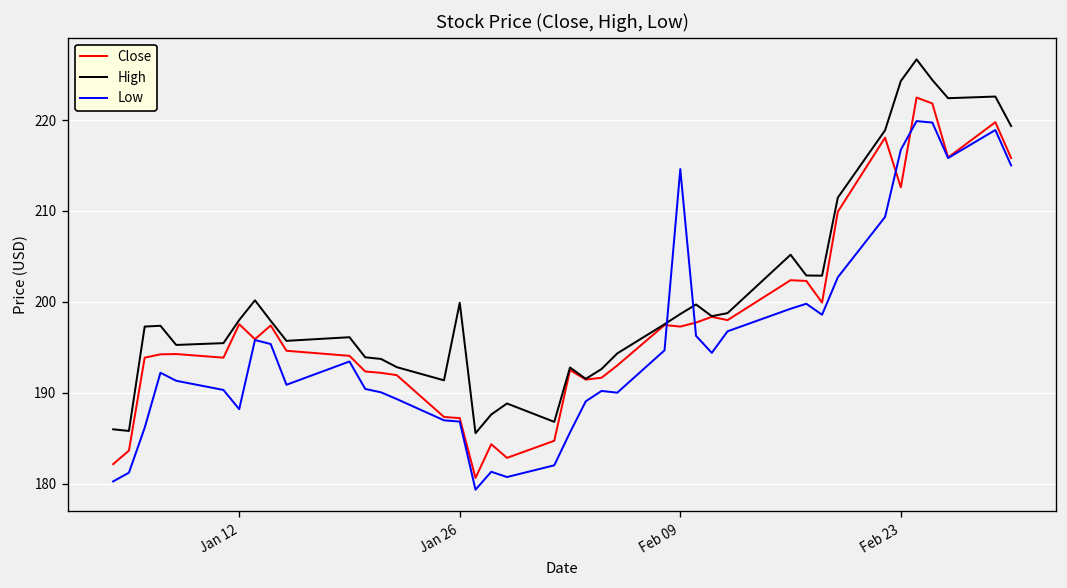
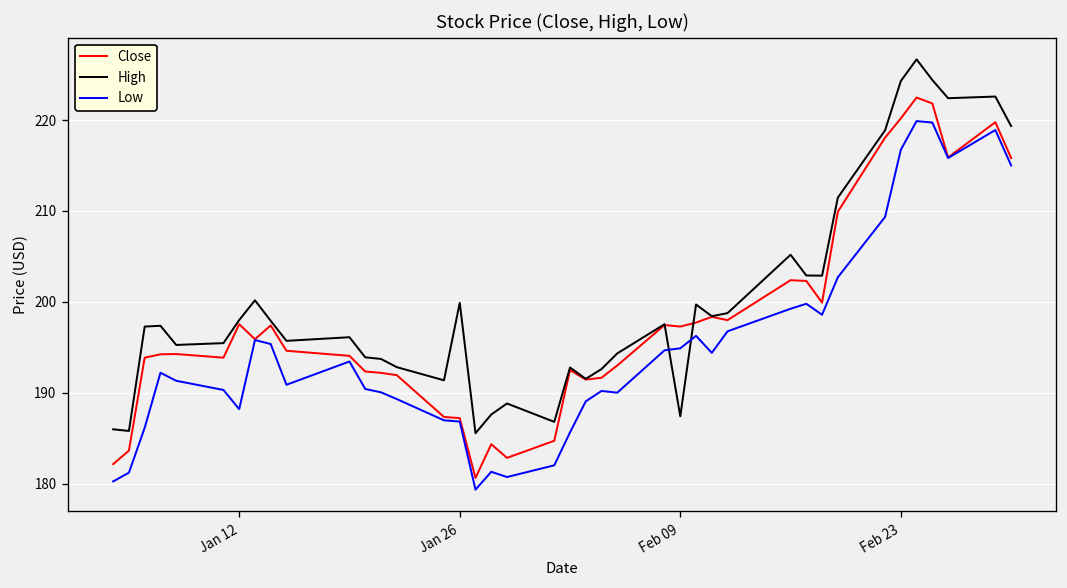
High, Feb 09: 199 -> 187
Low, Feb 09: 215 -> 195
Close, Feb 23: 213 -> 220
